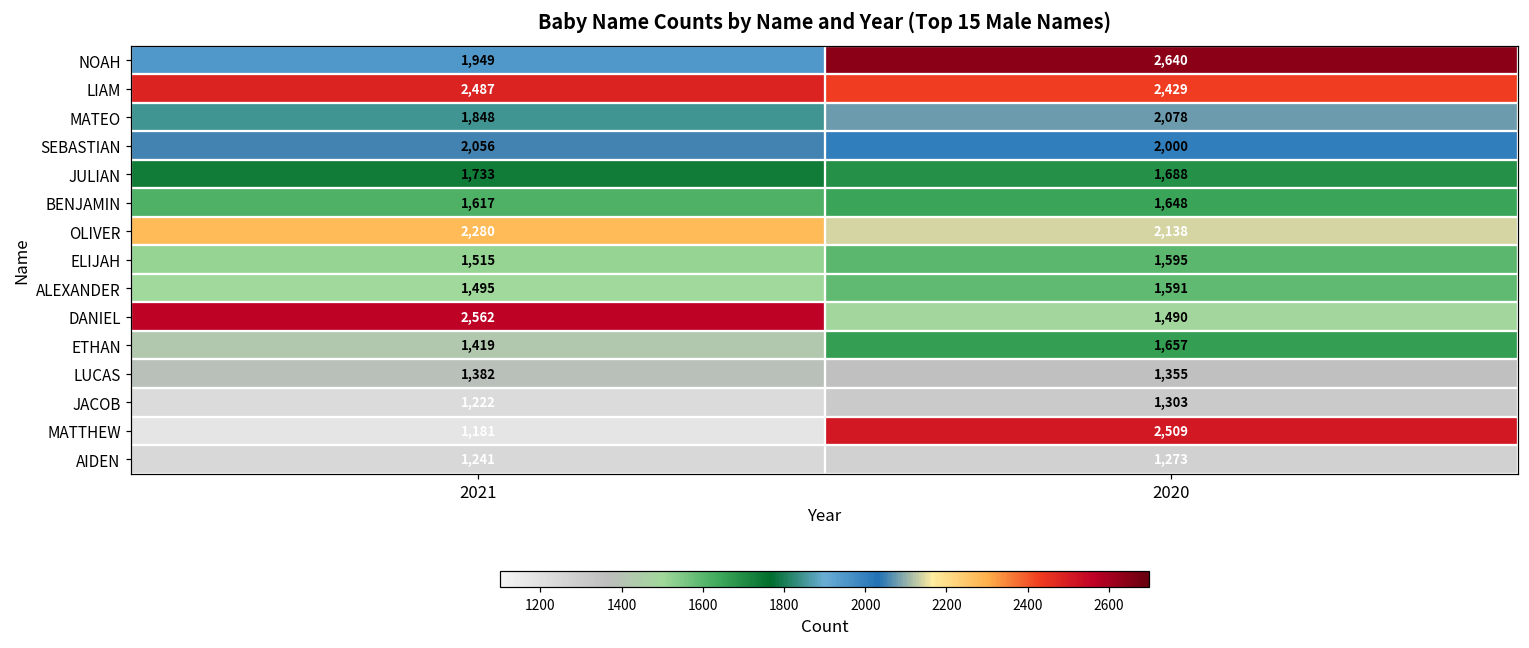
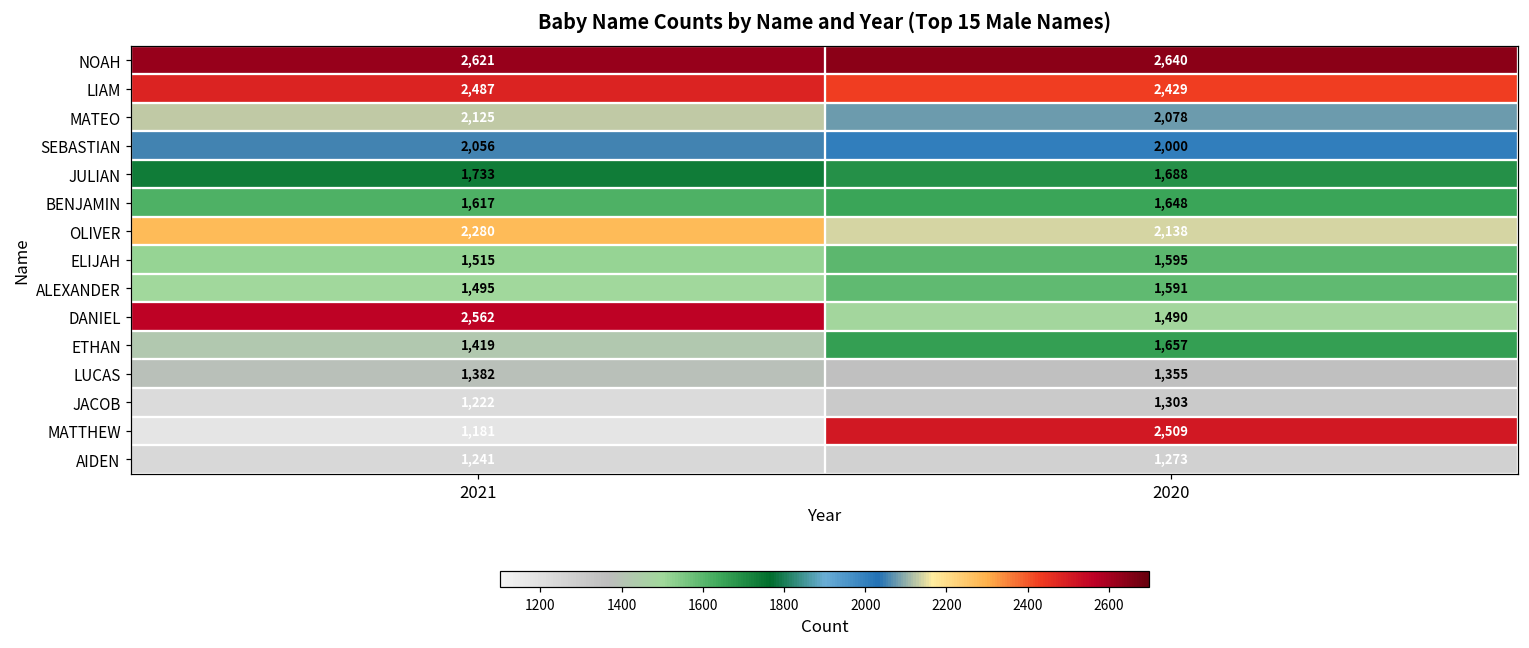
NOAH, 2021: 1,949 -> 2,621
MATEO, 2021: 1,848 -> 2,125
